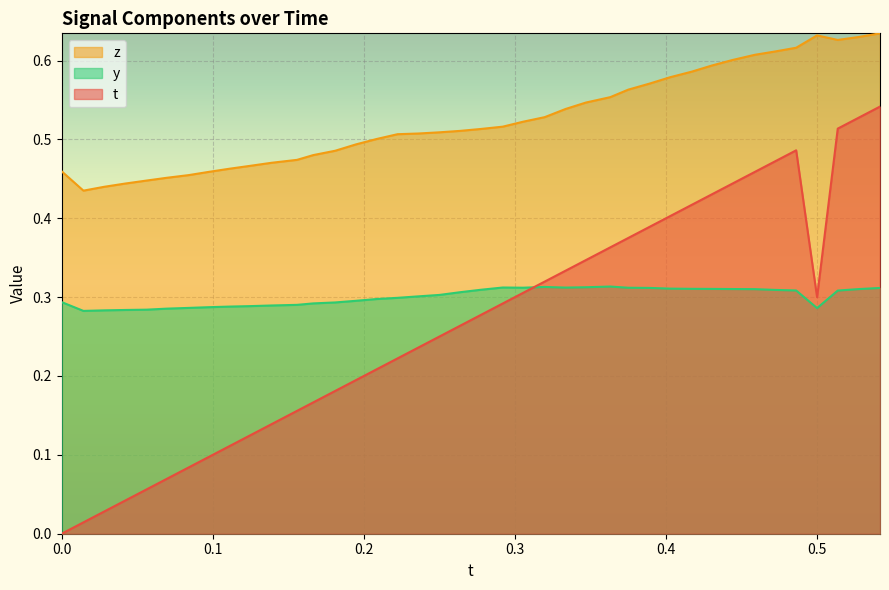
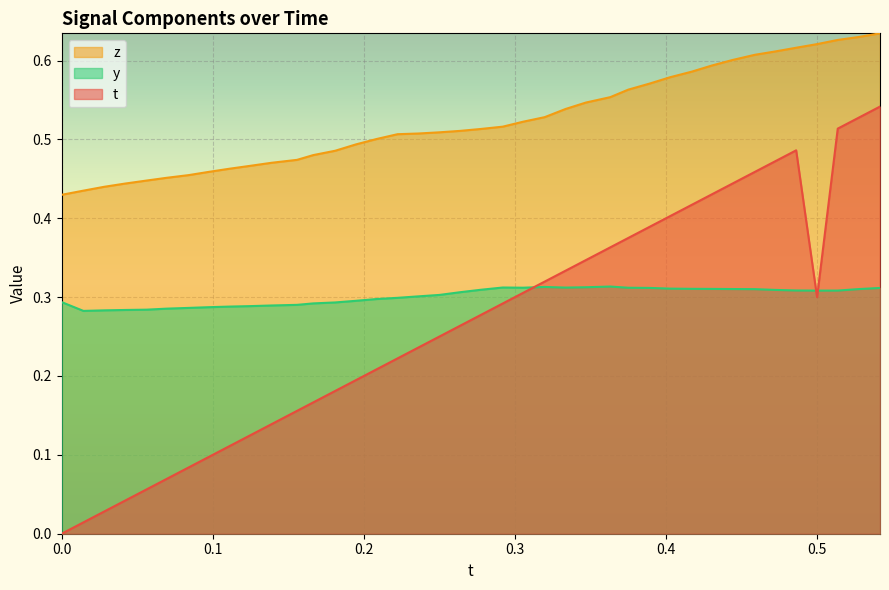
z, 0.0: 0.46 -> 0.43
z, 0.5: 0.63 -> 0.62
y, 0.5: 0.29 -> 0.31
